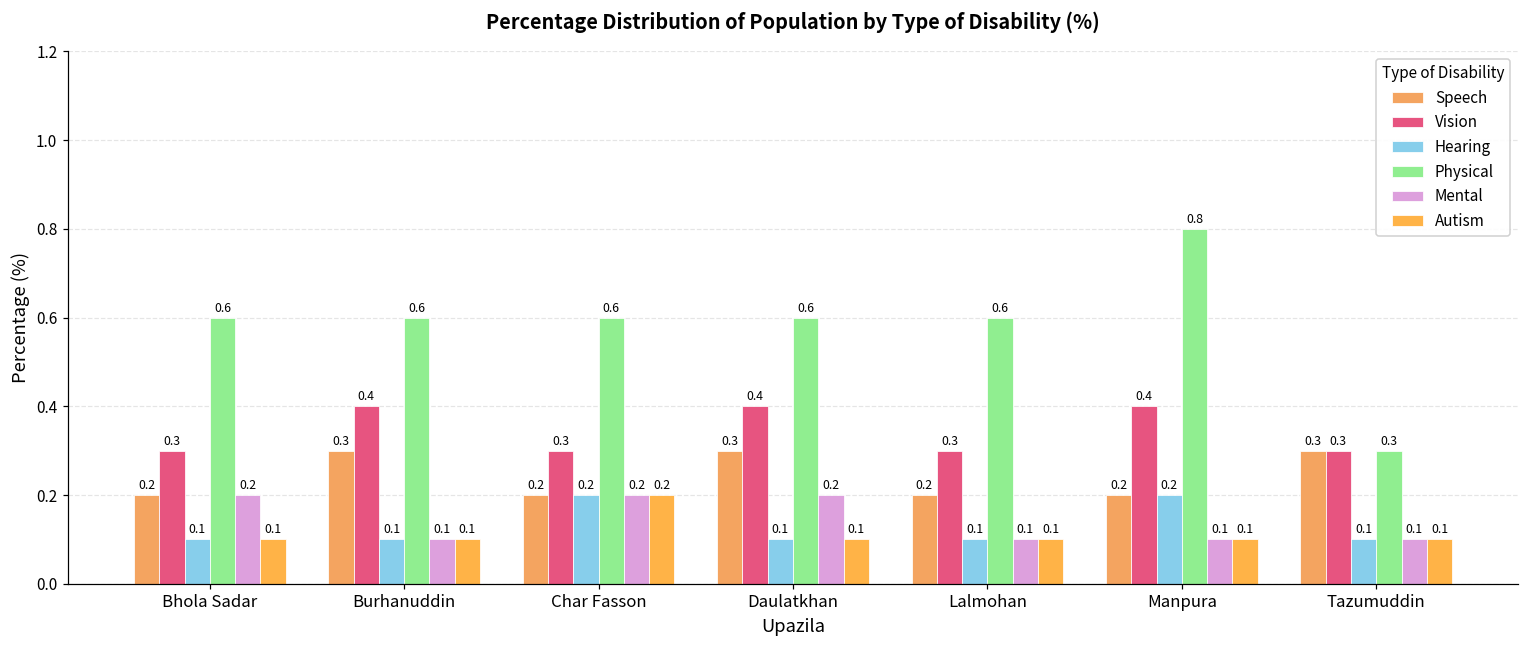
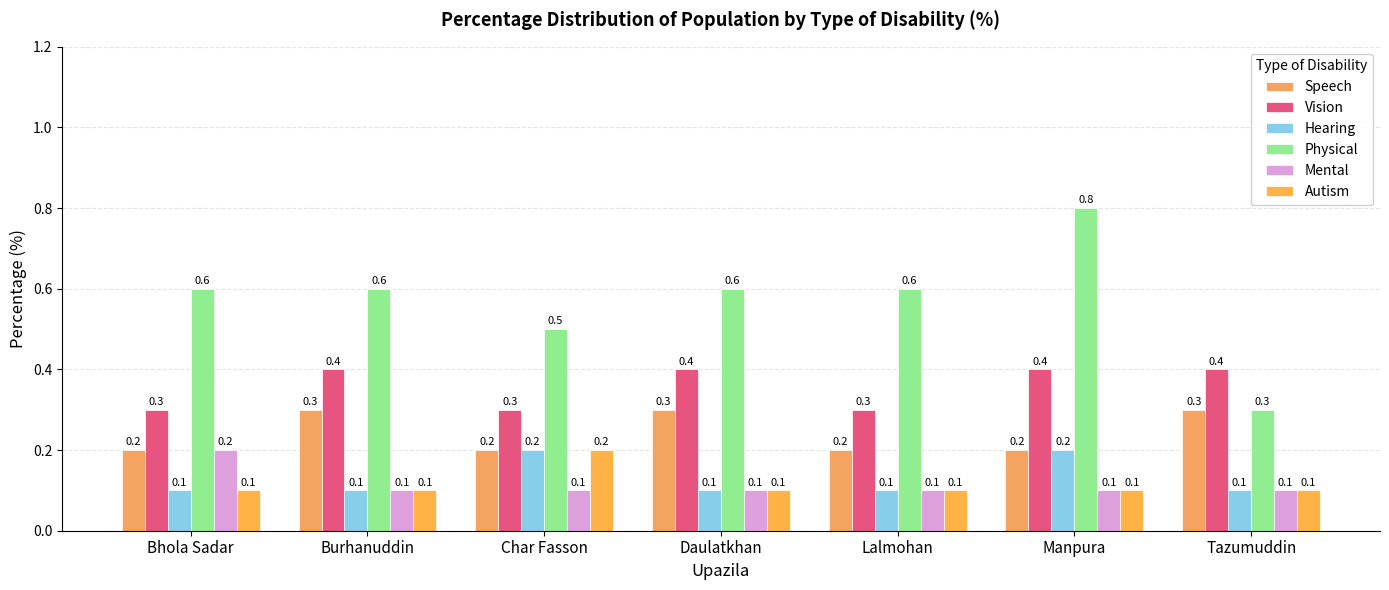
Physical, Char Fasson: 0.6 -> 0.5
Mental, Char Fasson: 0.2 -> 0.1
Mental, Daulatkhan: 0.2 -> 0.1
Vision, Tazumuddin: 0.3 -> 0.4
